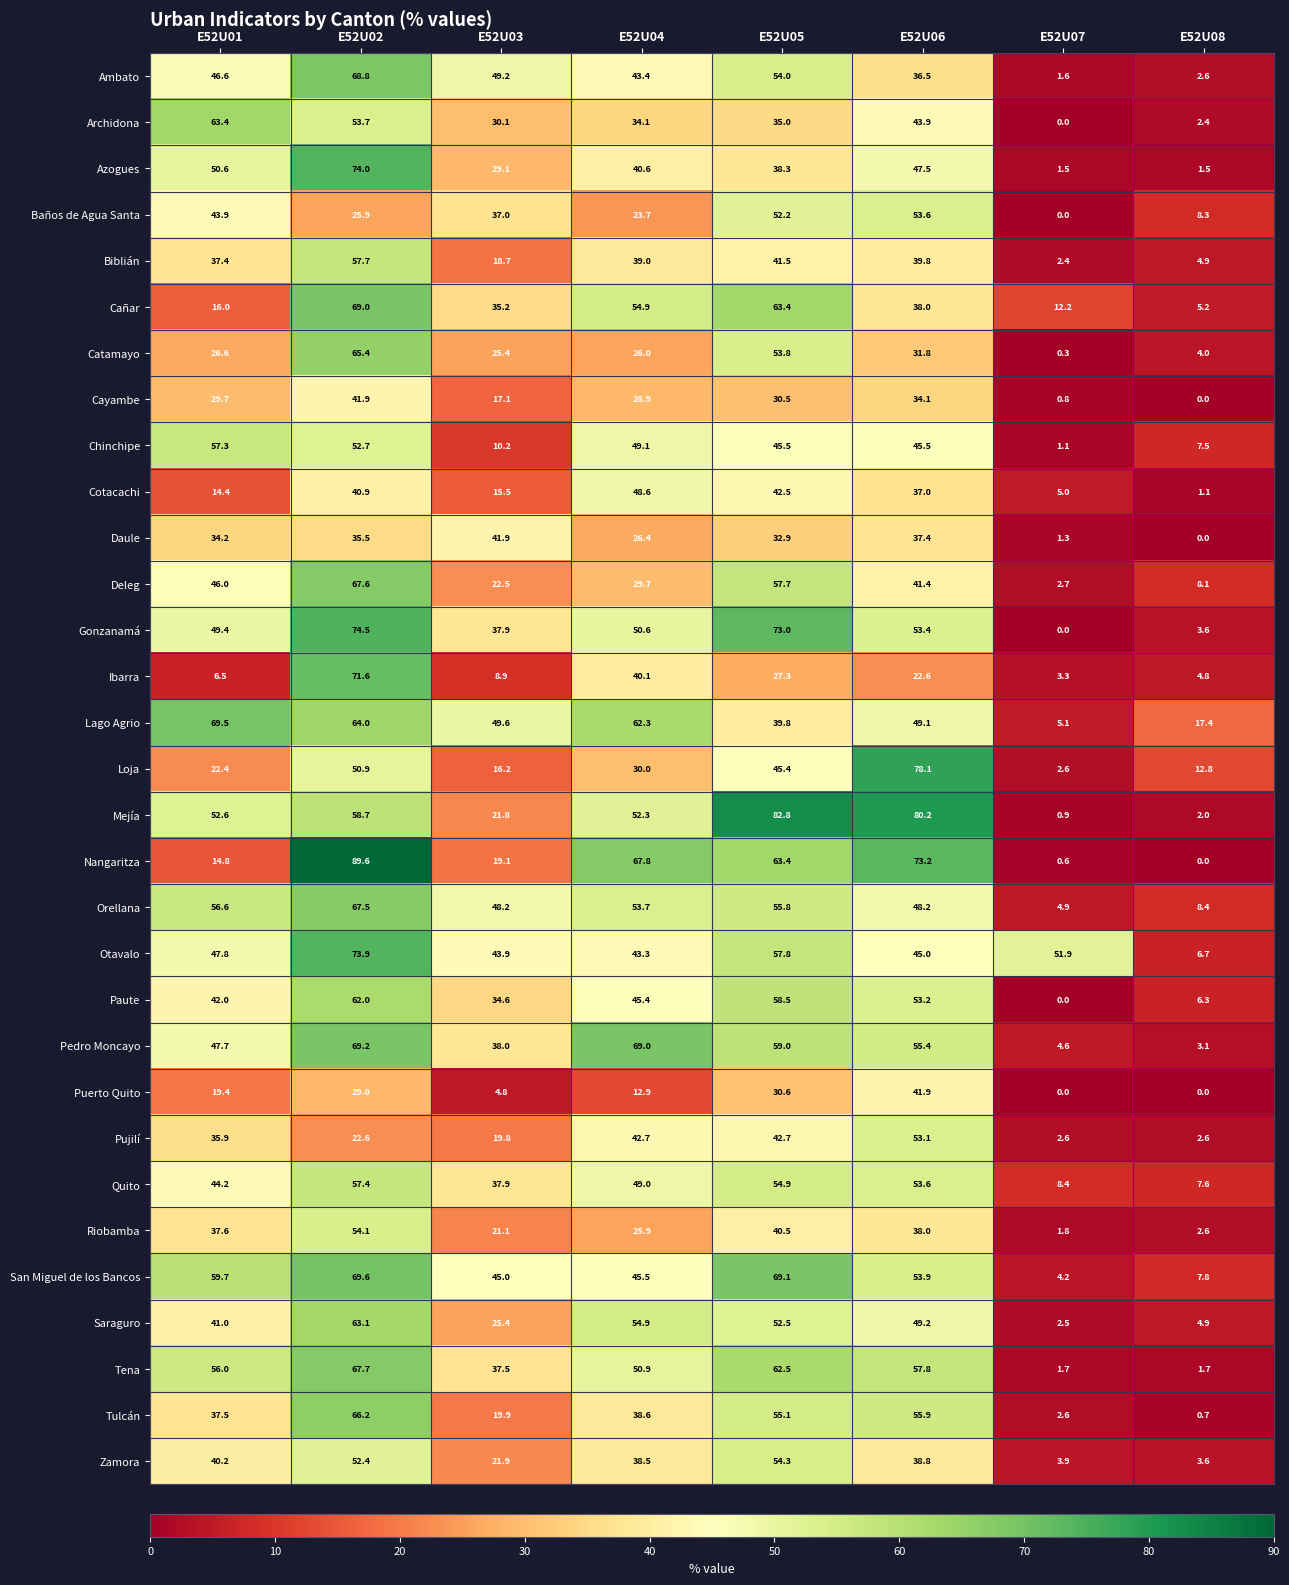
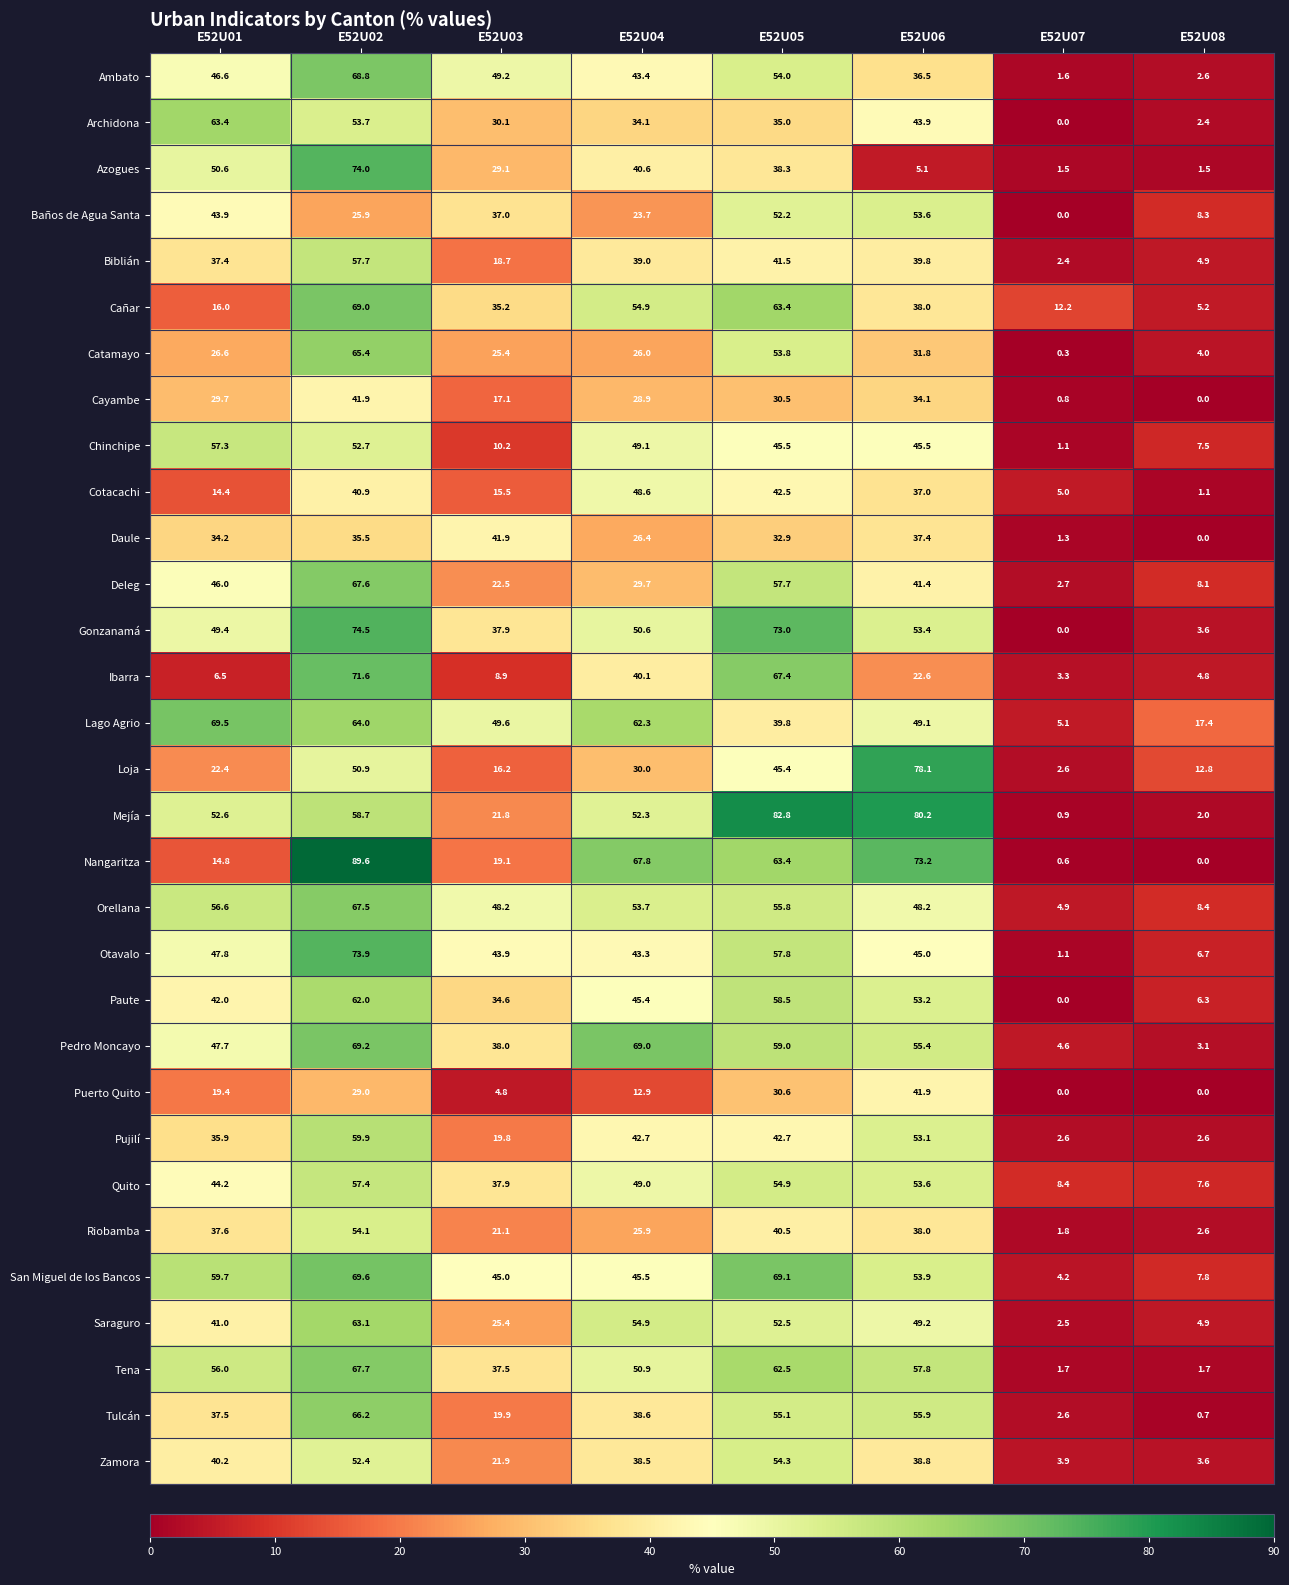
Azogues, E52U06: 47.5 -> 5.1
Ibarra, E52U05: 27.3 -> 67.4
Otavalo, E52U07: 51.9 -> 1.1
Pujilí, E52U02: 22.6 -> 59.9
